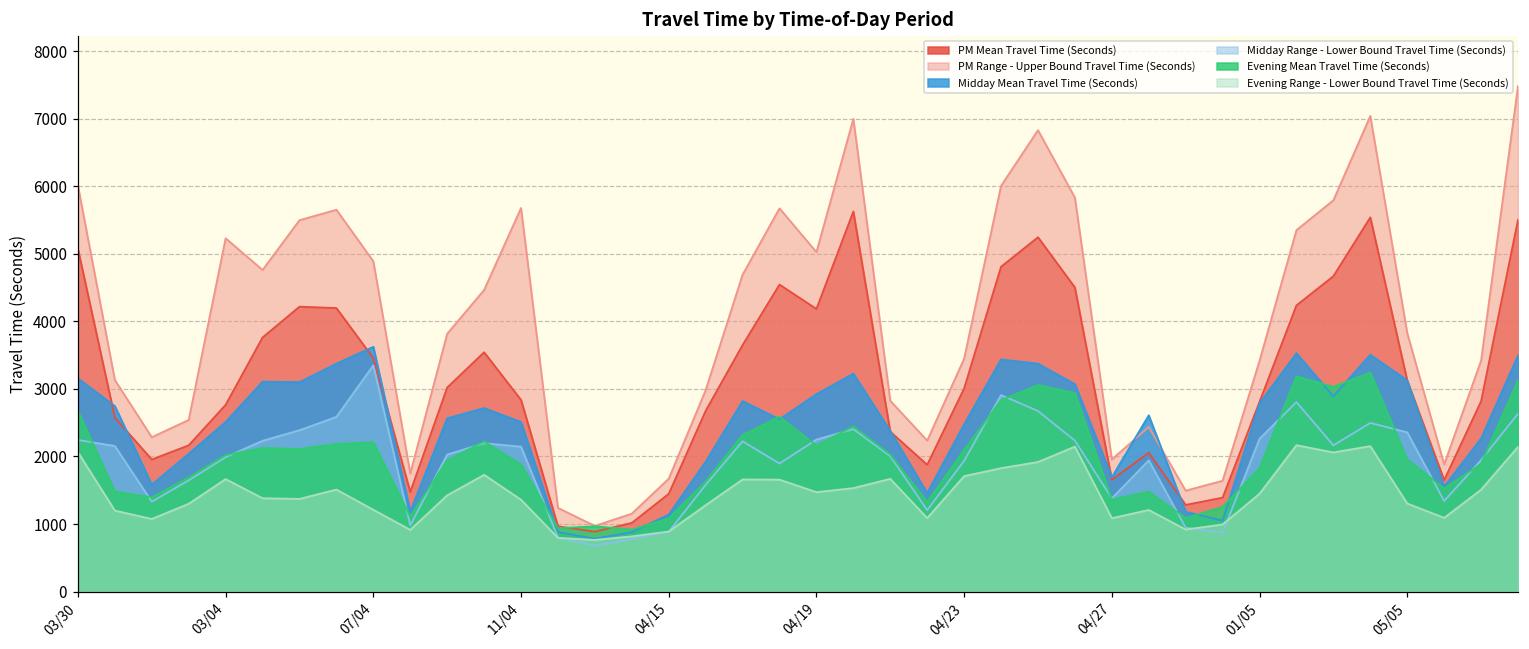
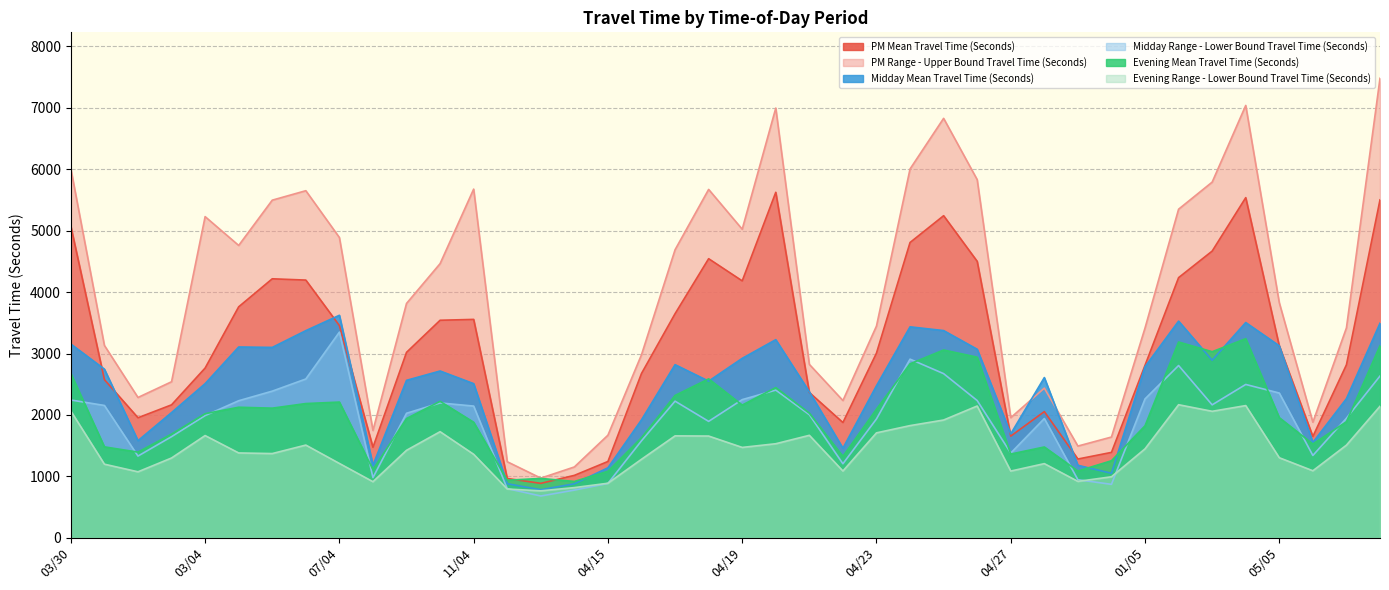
PM Mean Travel Time (Seconds), 11/04: 2800 -> 3600
PM Mean Travel Time (Seconds), 04/15: 1400 -> 1200
